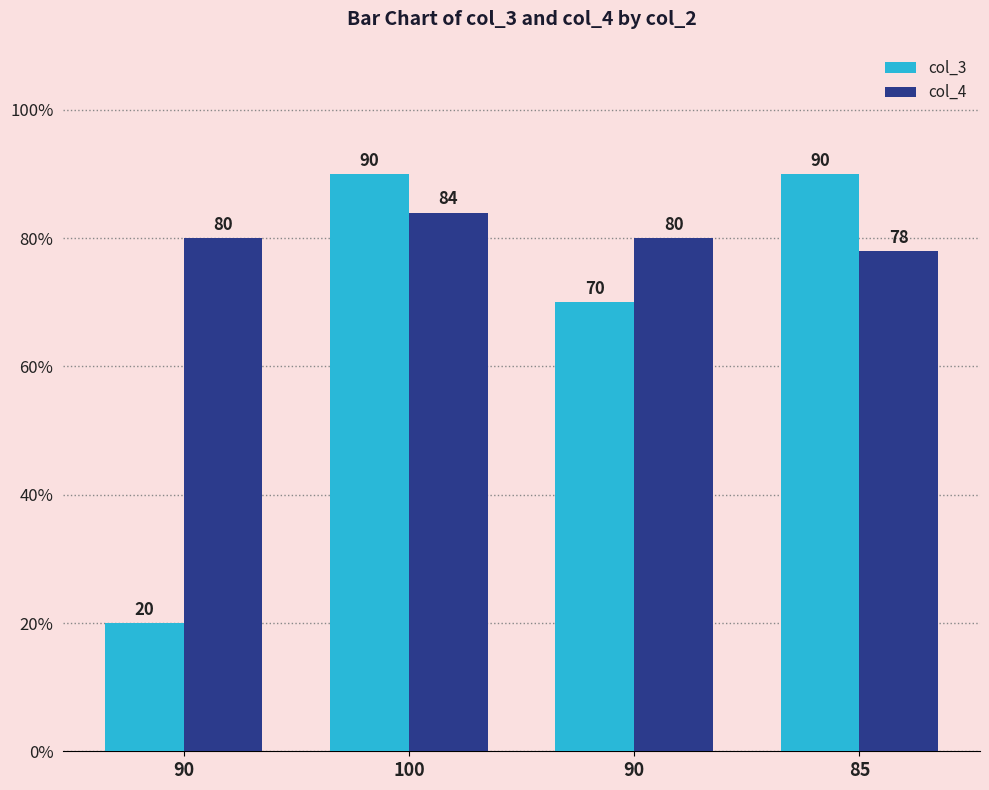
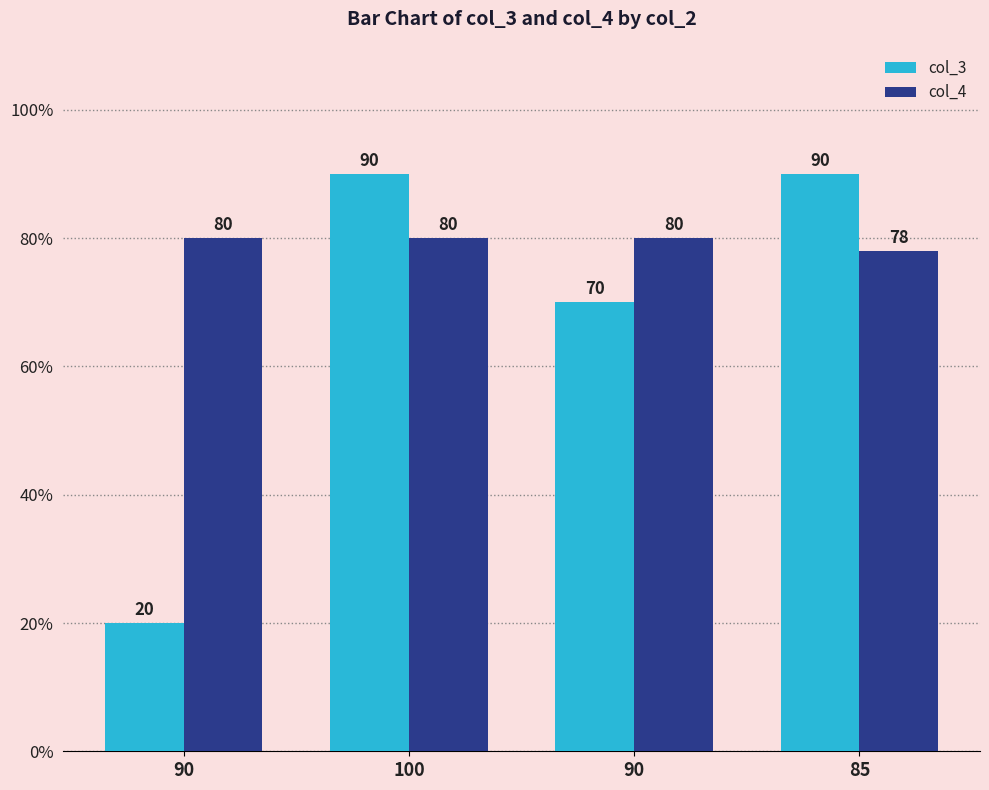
col_4, 100: 84 -> 80
